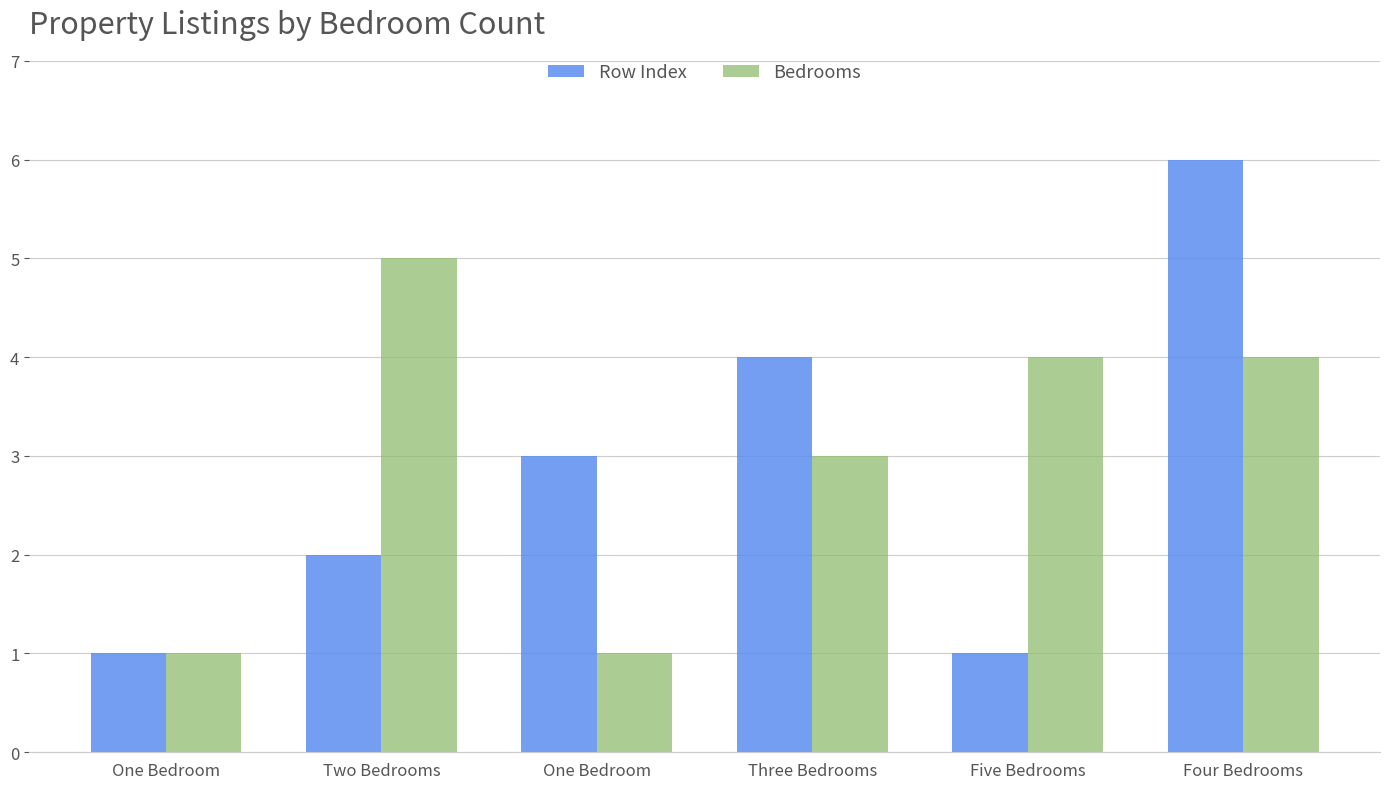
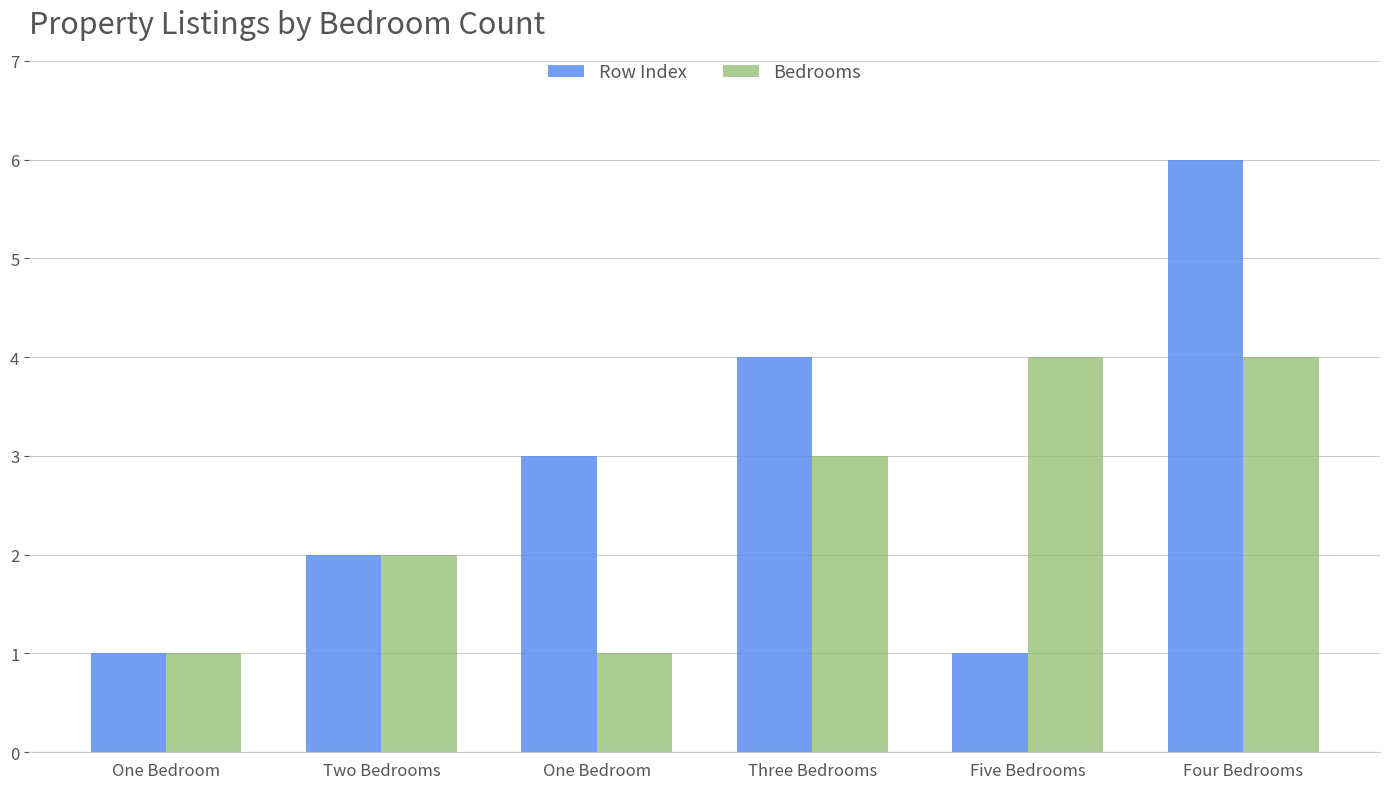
Bedrooms, Two Bedrooms: 5 -> 2
